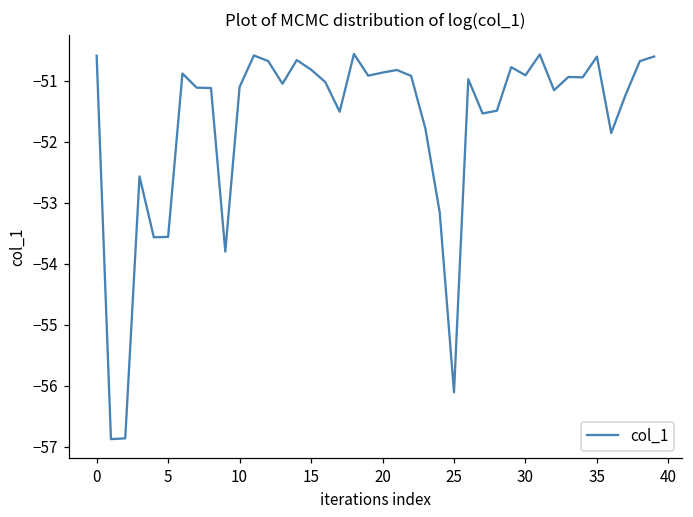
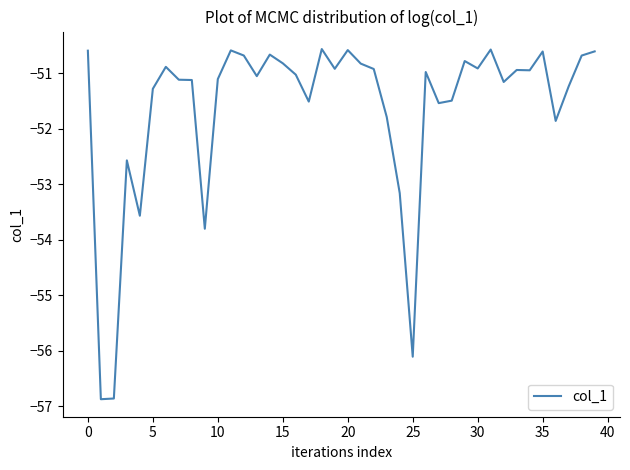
5: -53.6 -> -51.3
20: -50.9 -> -50.6
